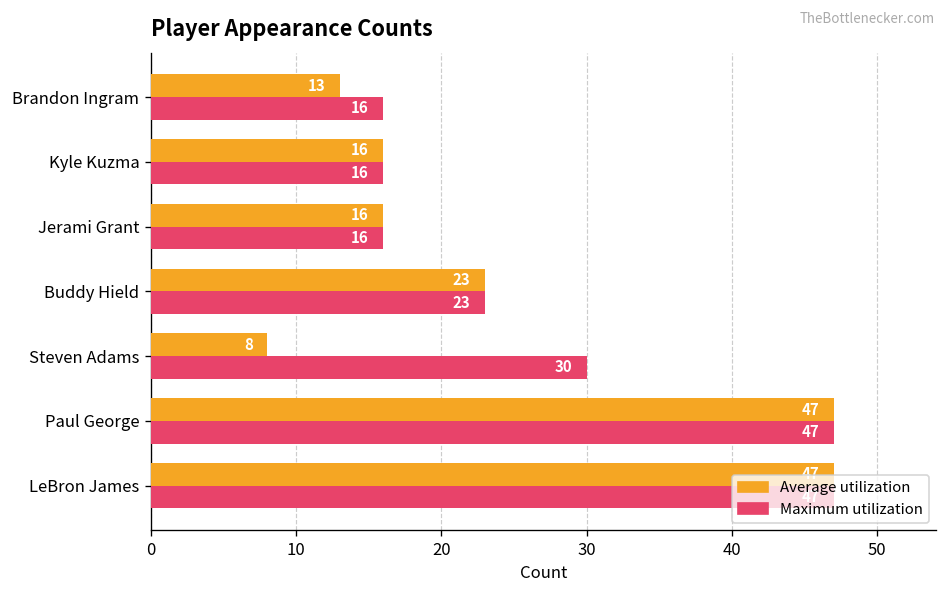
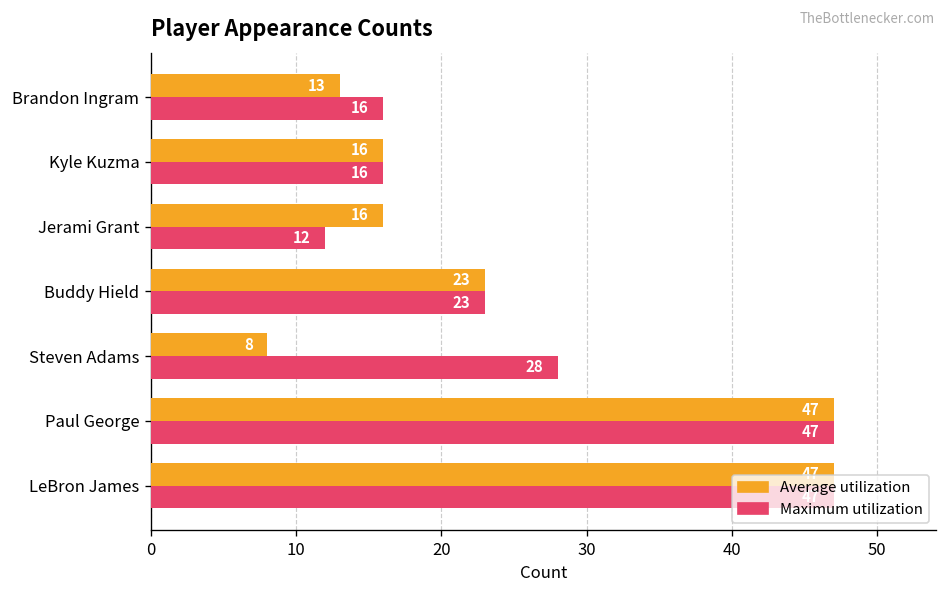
Maximum utilization, Jerami Grant: 16 -> 12
Maximum utilization, Steven Adams: 30 -> 28
